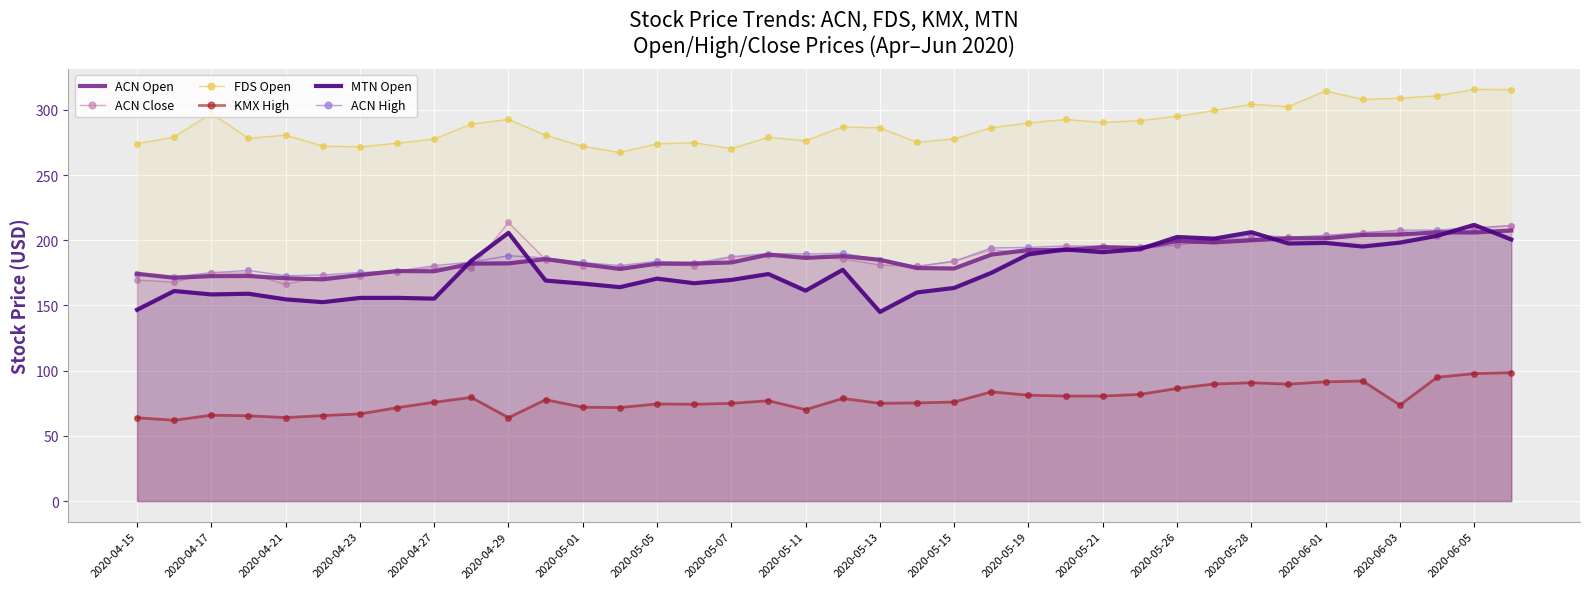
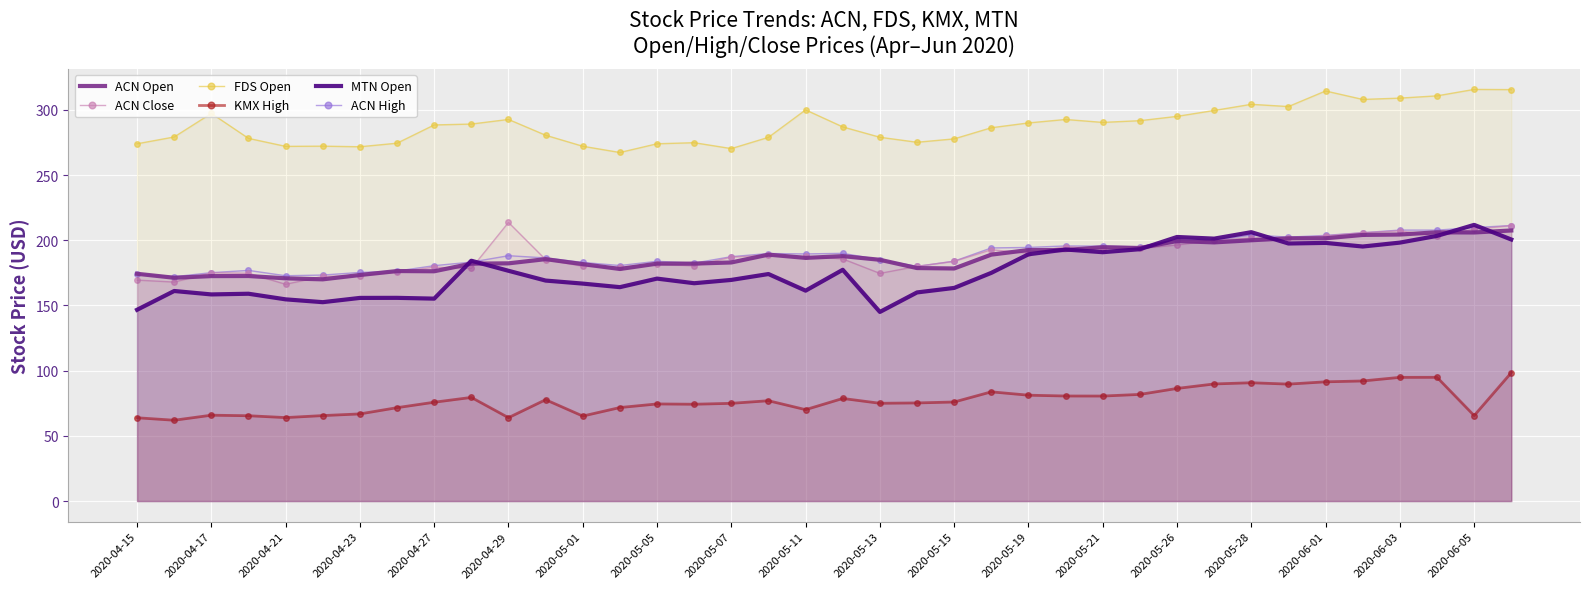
FDS Open, 2020-04-21: 281 -> 272
FDS Open, 2020-04-27: 278 -> 288
MTN Open, 2020-04-29: 206 -> 177
KMX High, 2020-05-01: 72 -> 65
FDS Open, 2020-05-11: 276 -> 300
ACN Close, 2020-05-13: 181 -> 175
FDS Open, 2020-05-13: 286 -> 279
KMX High, 2020-06-03: 74 -> 95
KMX High, 2020-06-05: 98 -> 66
